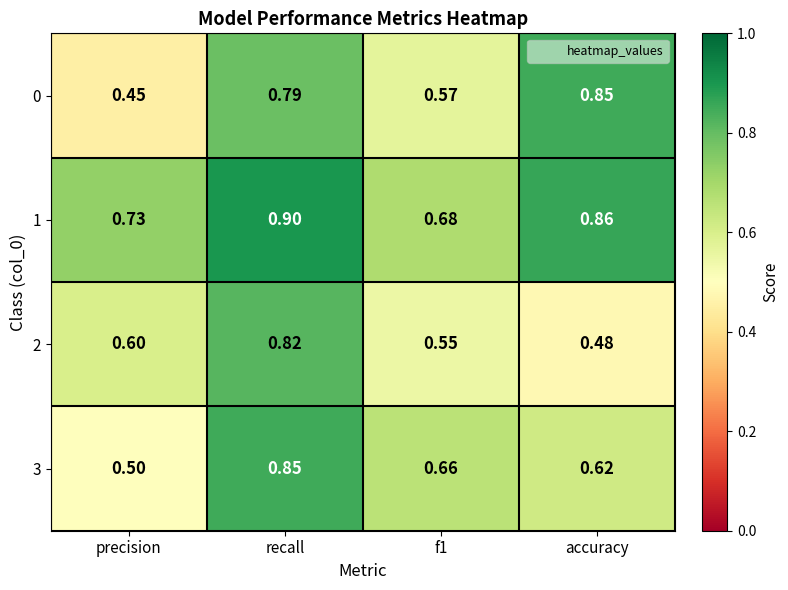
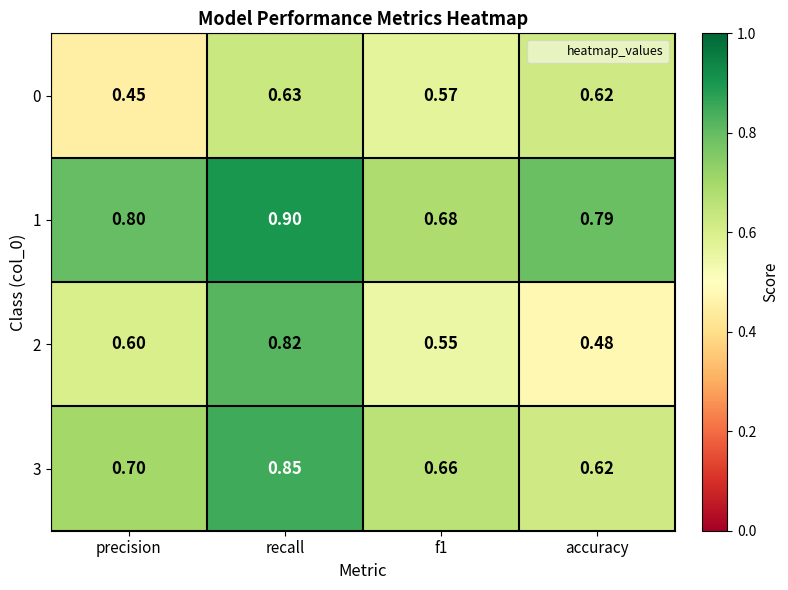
0, recall: 0.79 -> 0.63
0, accuracy: 0.85 -> 0.62
1, precision: 0.73 -> 0.80
1, accuracy: 0.86 -> 0.79
3, precision: 0.50 -> 0.70
